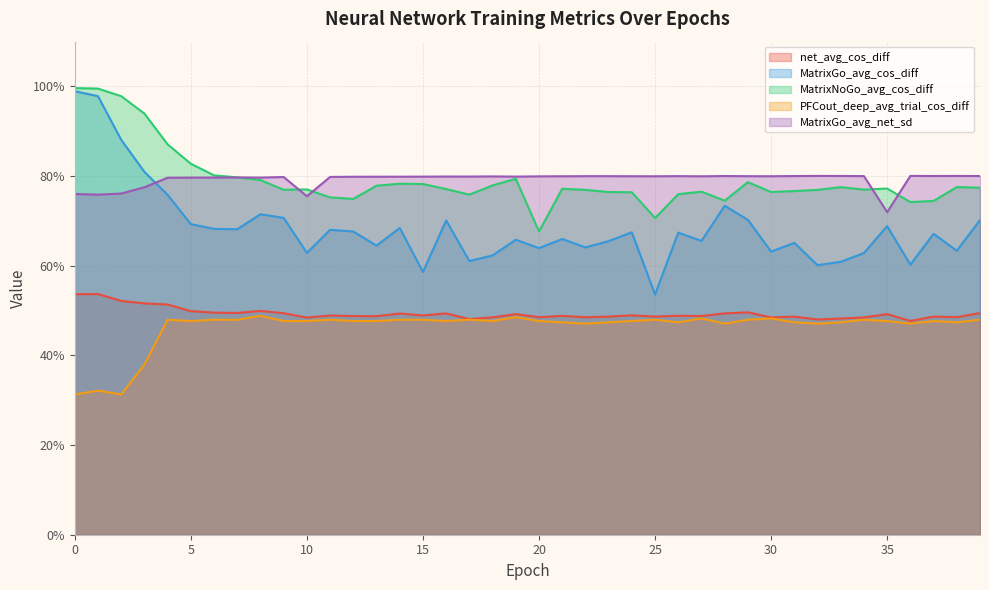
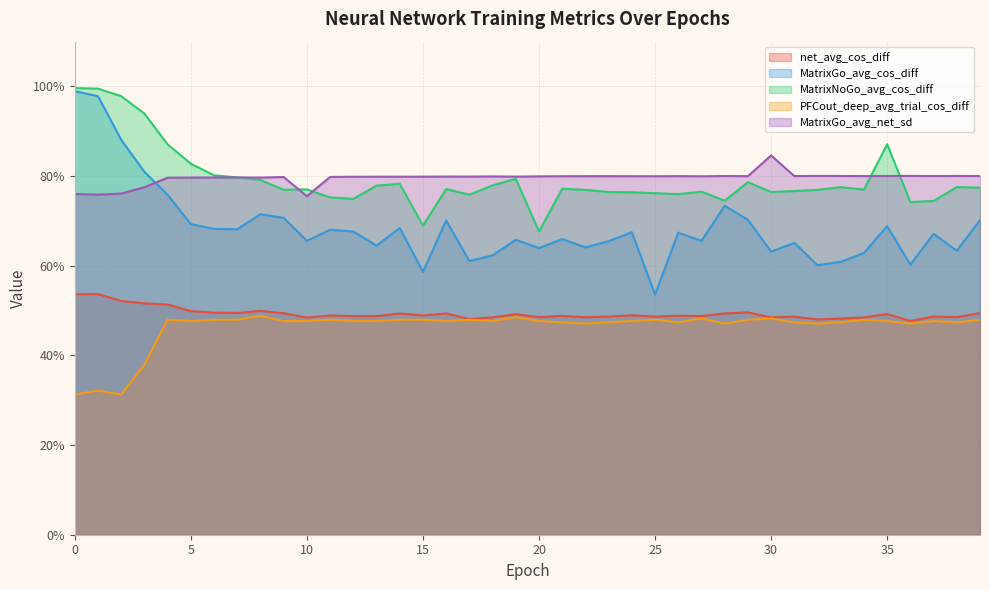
MatrixGo_avg_cos_diff, 10: 63% -> 66%
MatrixNoGo_avg_cos_diff, 15: 78% -> 69%
MatrixNoGo_avg_cos_diff, 25: 71% -> 76%
MatrixGo_avg_net_sd, 30: 80% -> 85%
MatrixNoGo_avg_cos_diff, 35: 77% -> 87%
MatrixGo_avg_net_sd, 35: 72% -> 80%
